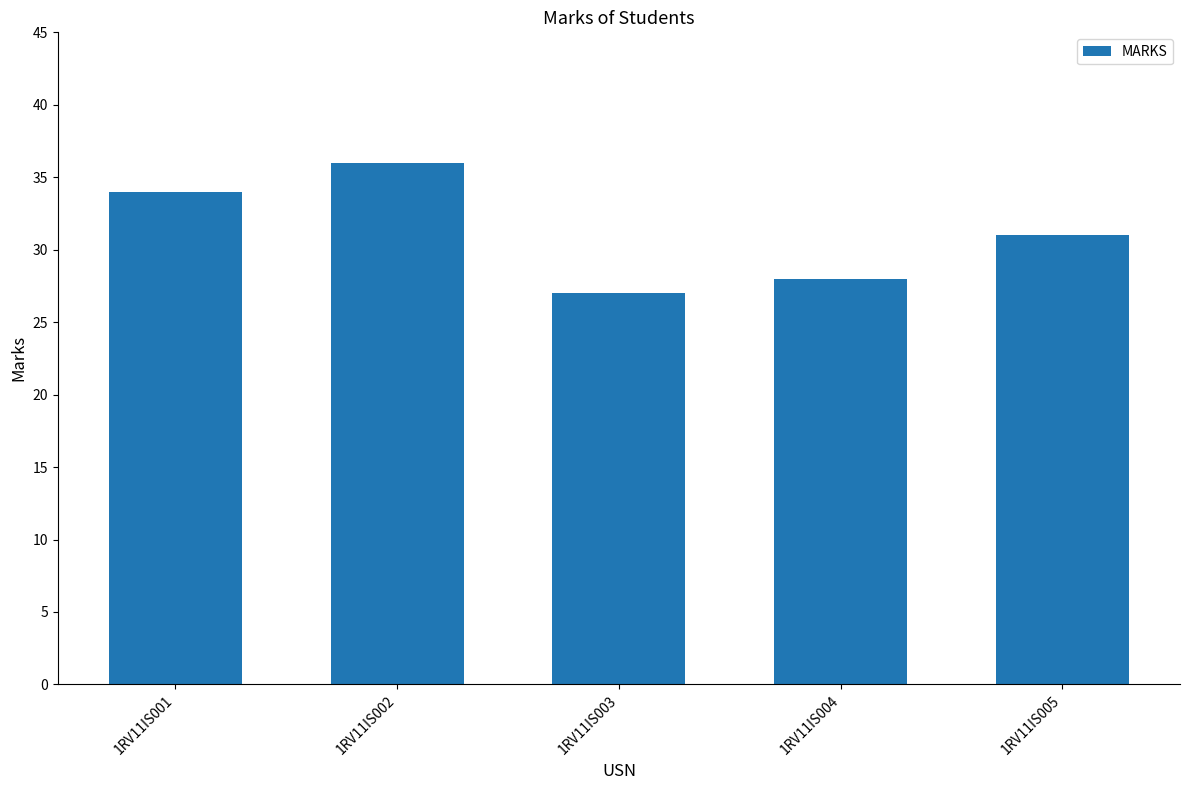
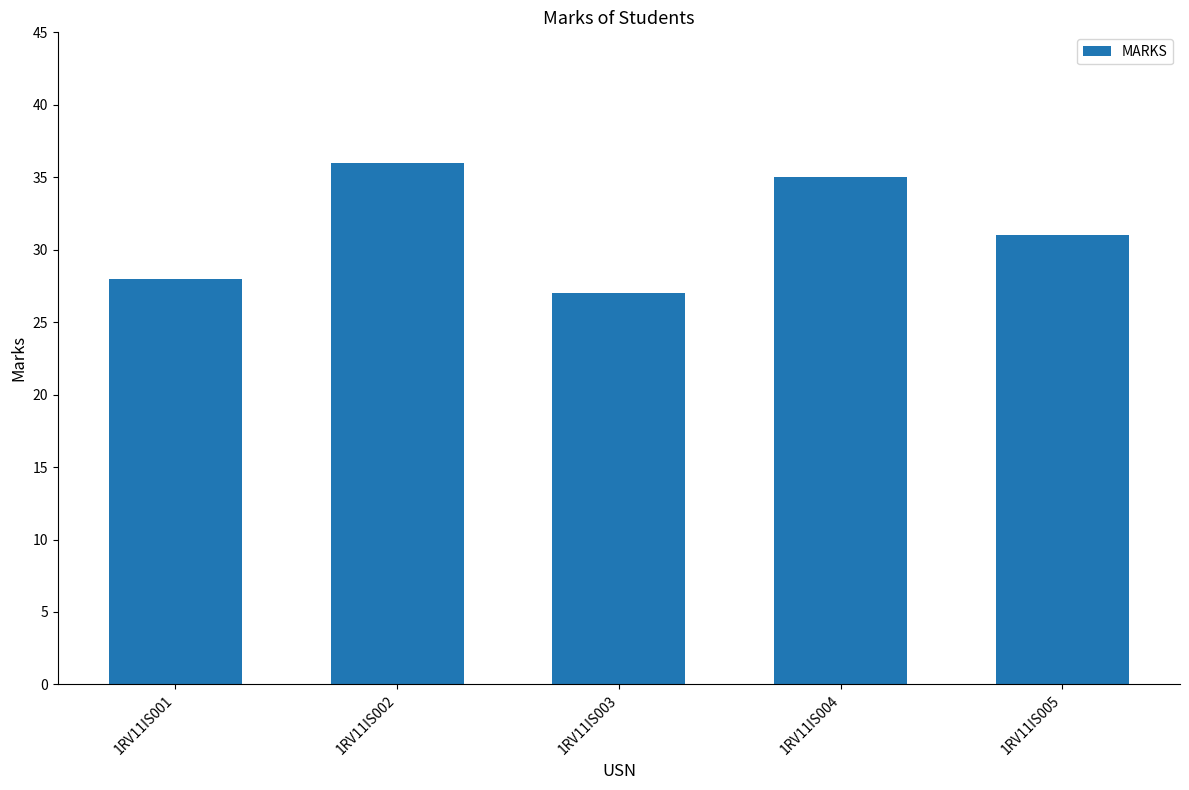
1RV11IS001: 34 -> 28
1RV11IS004: 28 -> 35
